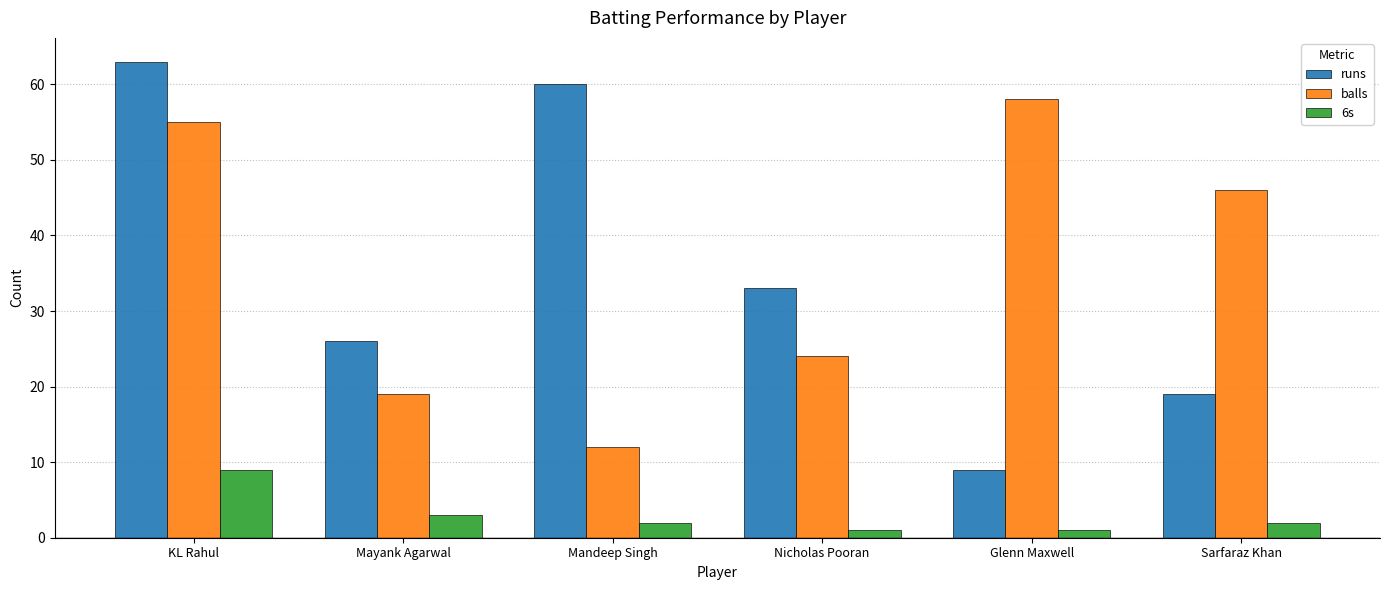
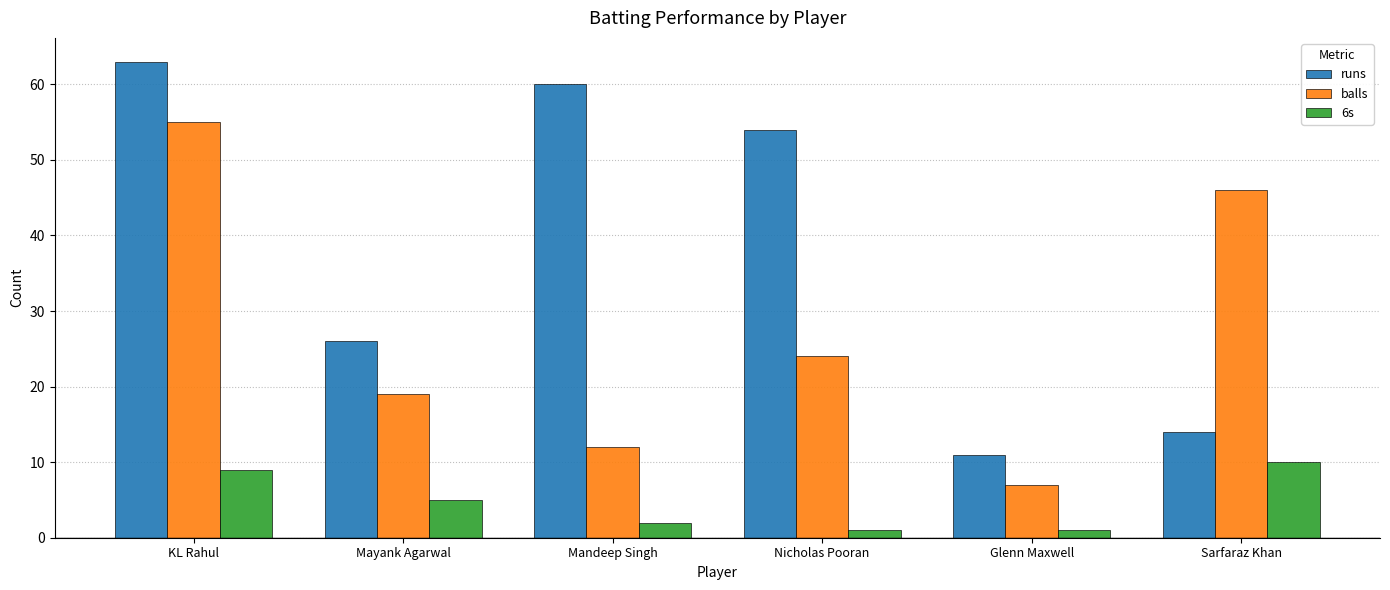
6s, Mayank Agarwal: 3 -> 5
runs, Nicholas Pooran: 33 -> 54
runs, Glenn Maxwell: 9 -> 11
balls, Glenn Maxwell: 58 -> 7
runs, Sarfaraz Khan: 19 -> 14
6s, Sarfaraz Khan: 2 -> 10
